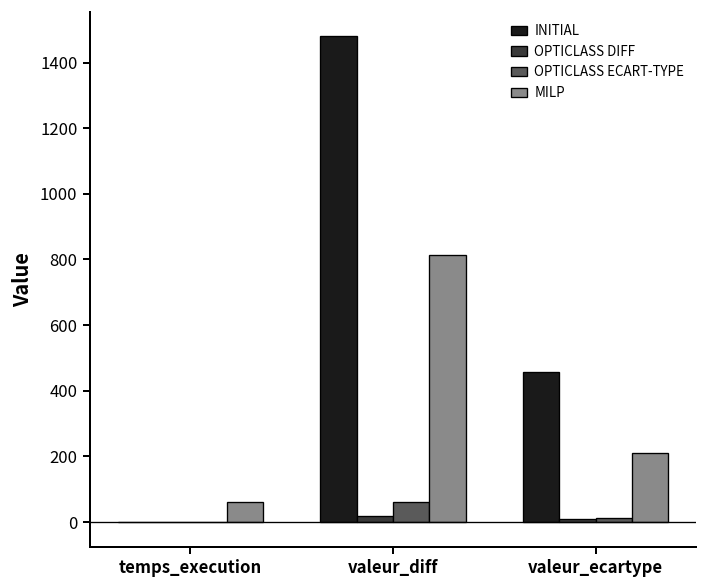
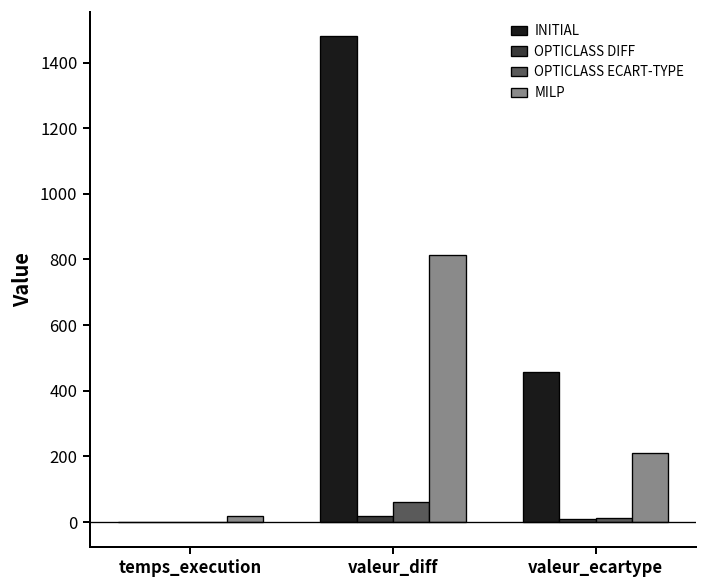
MILP, temps_execution: 60 -> 20
